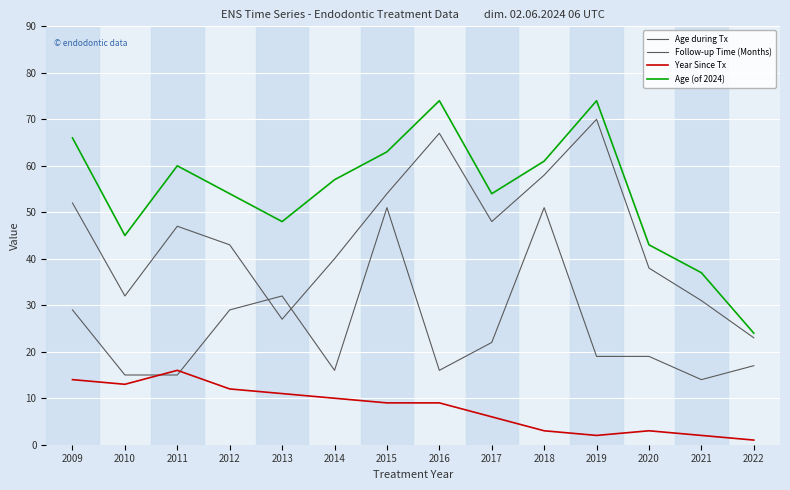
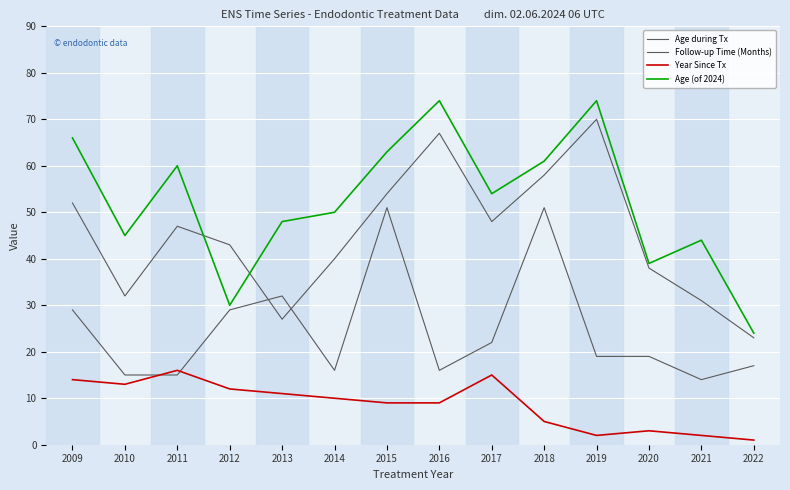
Age (of 2024), 2012: 54 -> 30
Age (of 2024), 2014: 57 -> 50
Year Since Tx, 2017: 6 -> 15
Year Since Tx, 2018: 3 -> 5
Age (of 2024), 2020: 43 -> 39
Age (of 2024), 2021: 37 -> 44
